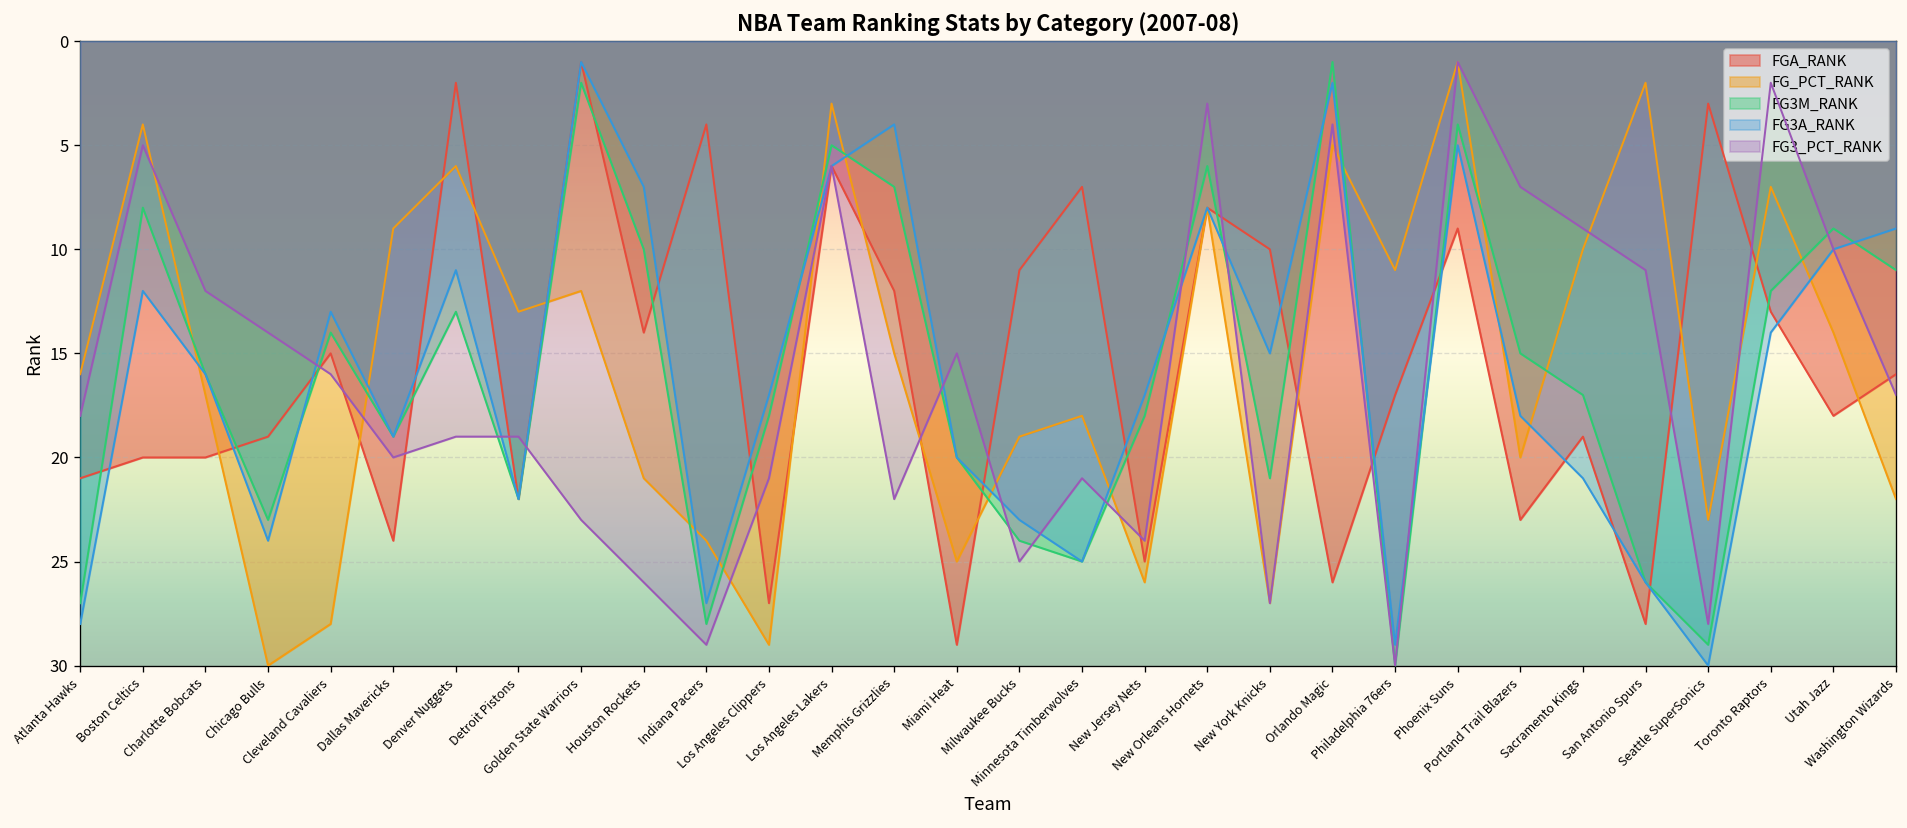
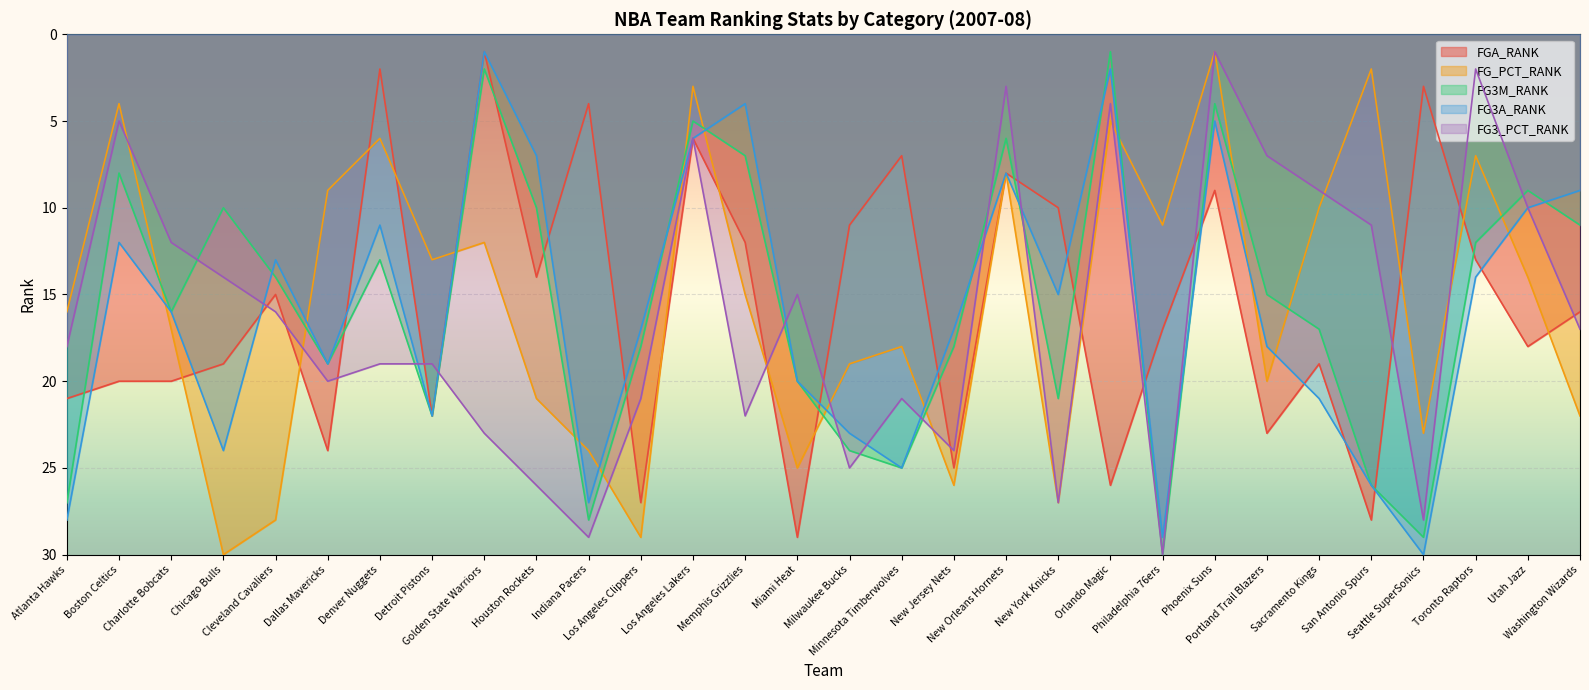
FG3M_RANK, Chicago Bulls: 23 -> 10
